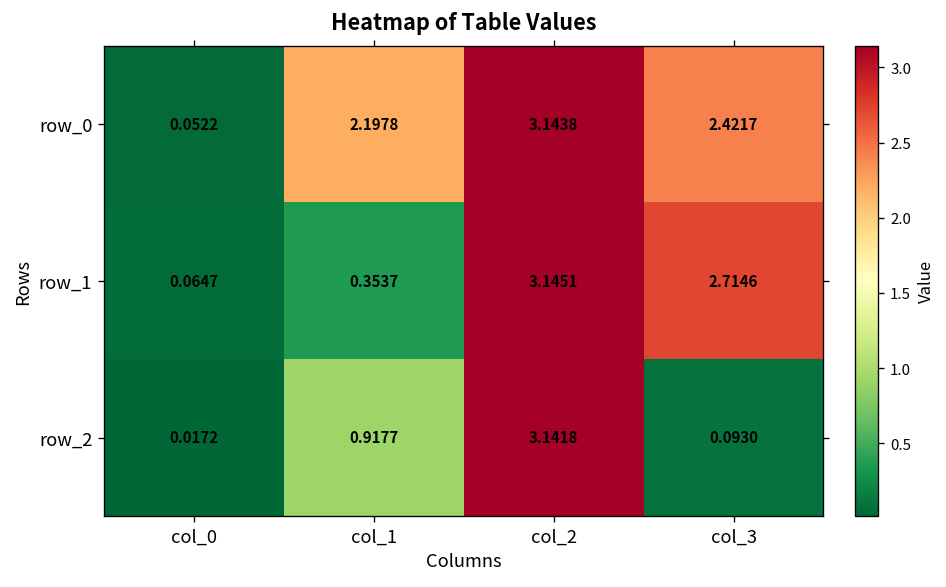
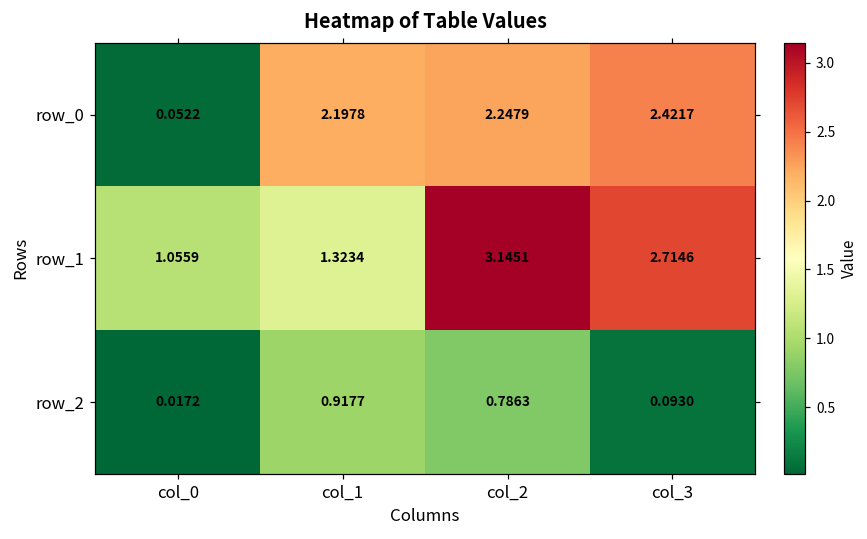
row_0, col_2: 3.1438 -> 2.2479
row_1, col_0: 0.0647 -> 1.0559
row_1, col_1: 0.3537 -> 1.3234
row_2, col_2: 3.1418 -> 0.7863
